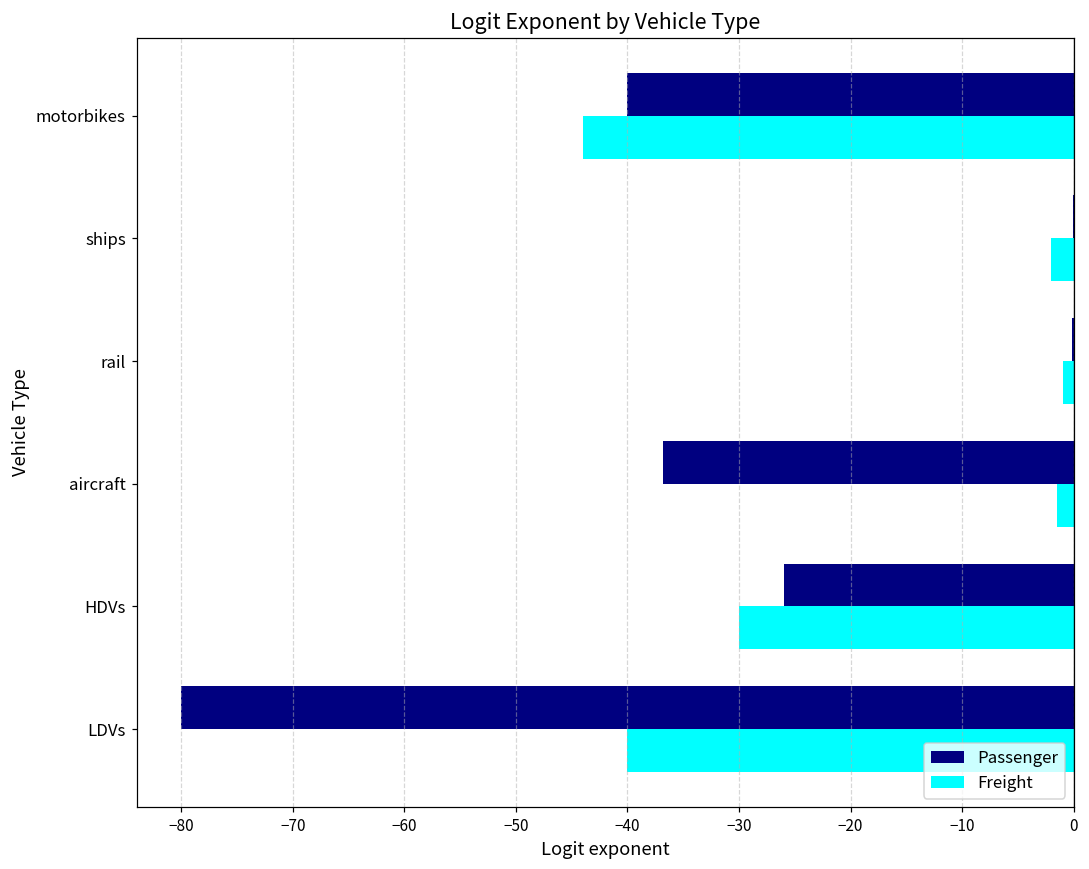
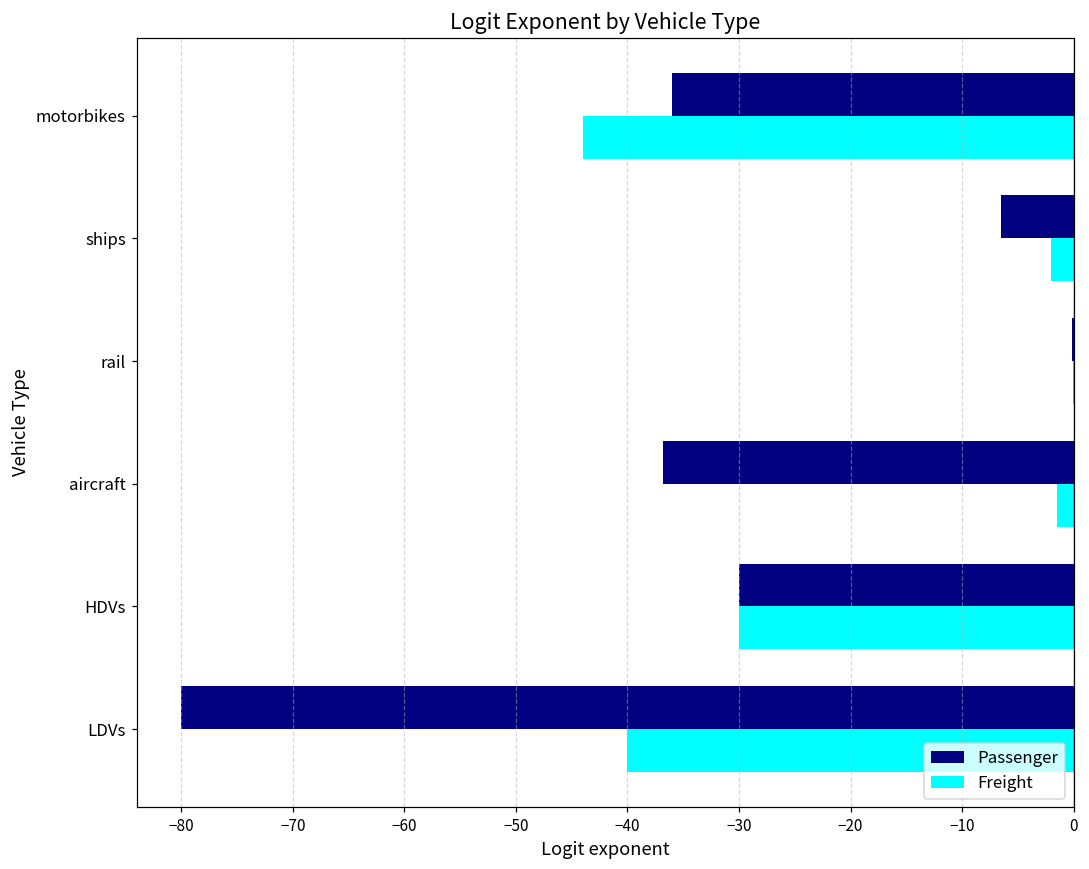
Passenger, motorbikes: -40 -> -36
Passenger, ships: -0.1 -> -6.5
Freight, rail: -1.0 -> -0.1
Passenger, HDVs: -26 -> -30
